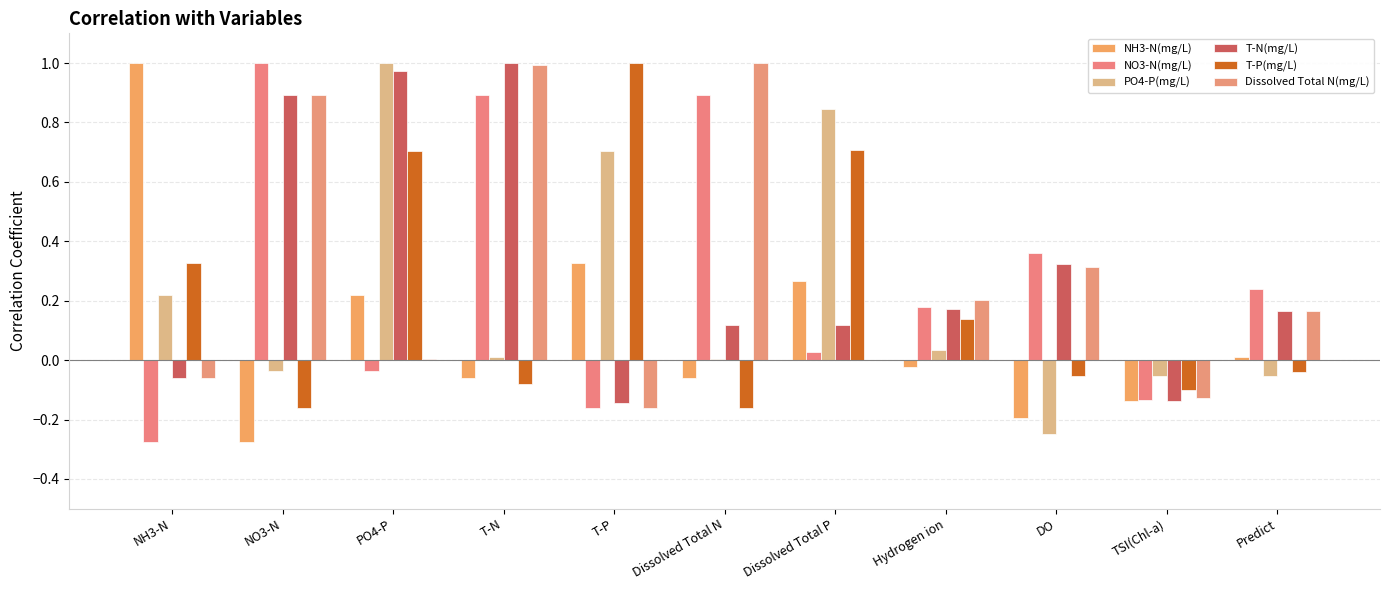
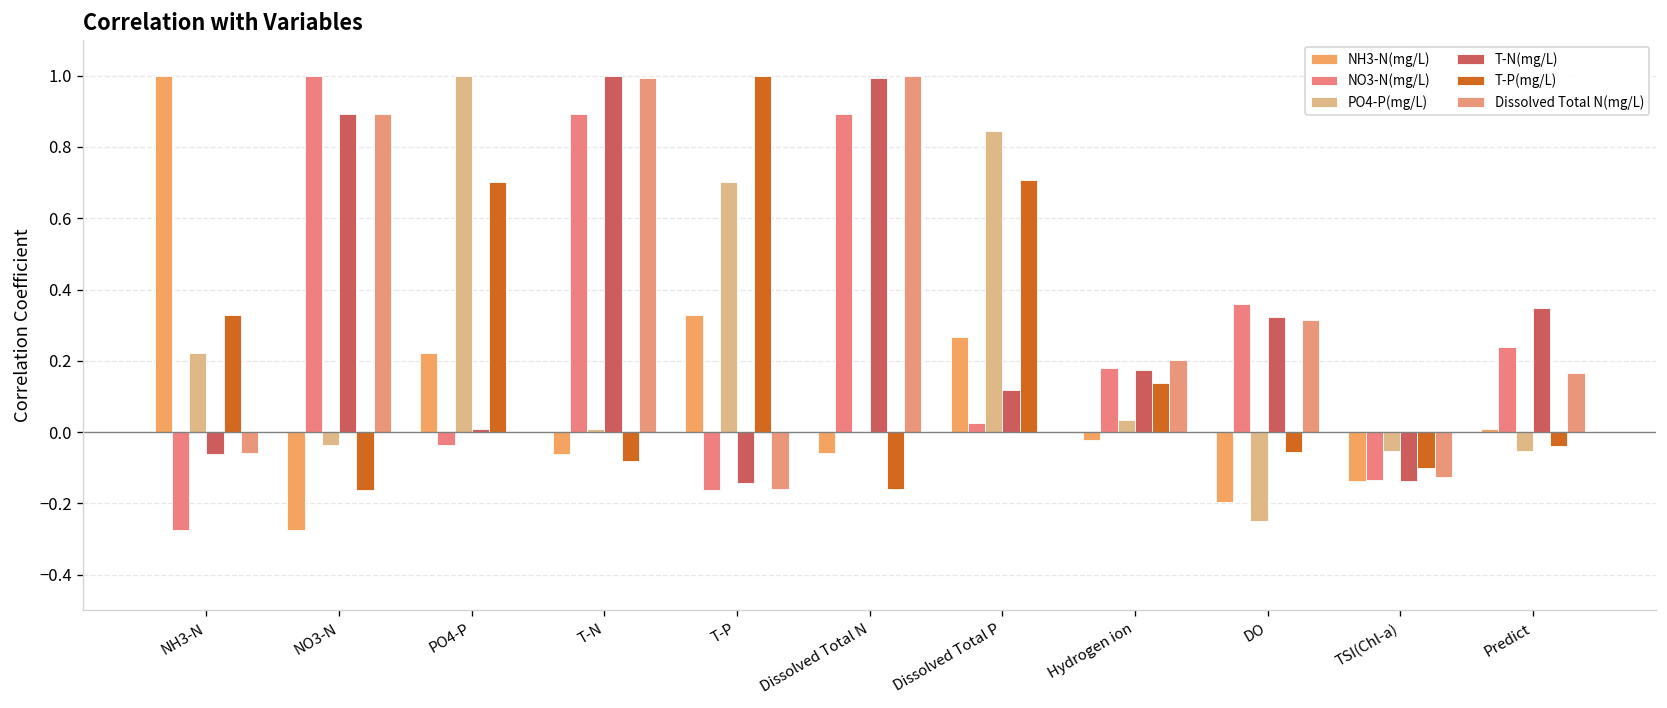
T-N(mg/L), PO4-P: 0.97 -> 0.01
T-N(mg/L), Dissolved Total N: 0.12 -> 0.99
T-N(mg/L), Predict: 0.16 -> 0.35
